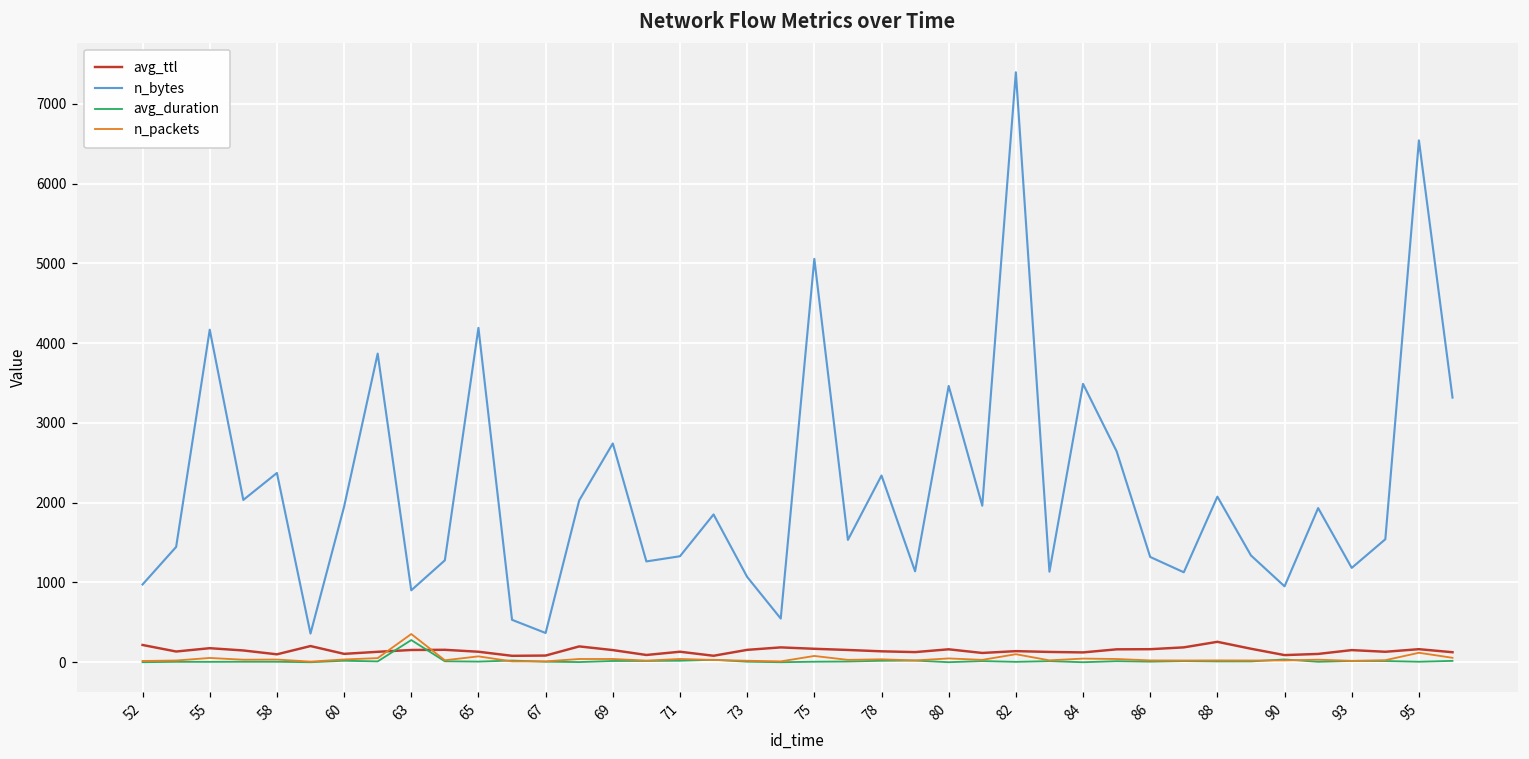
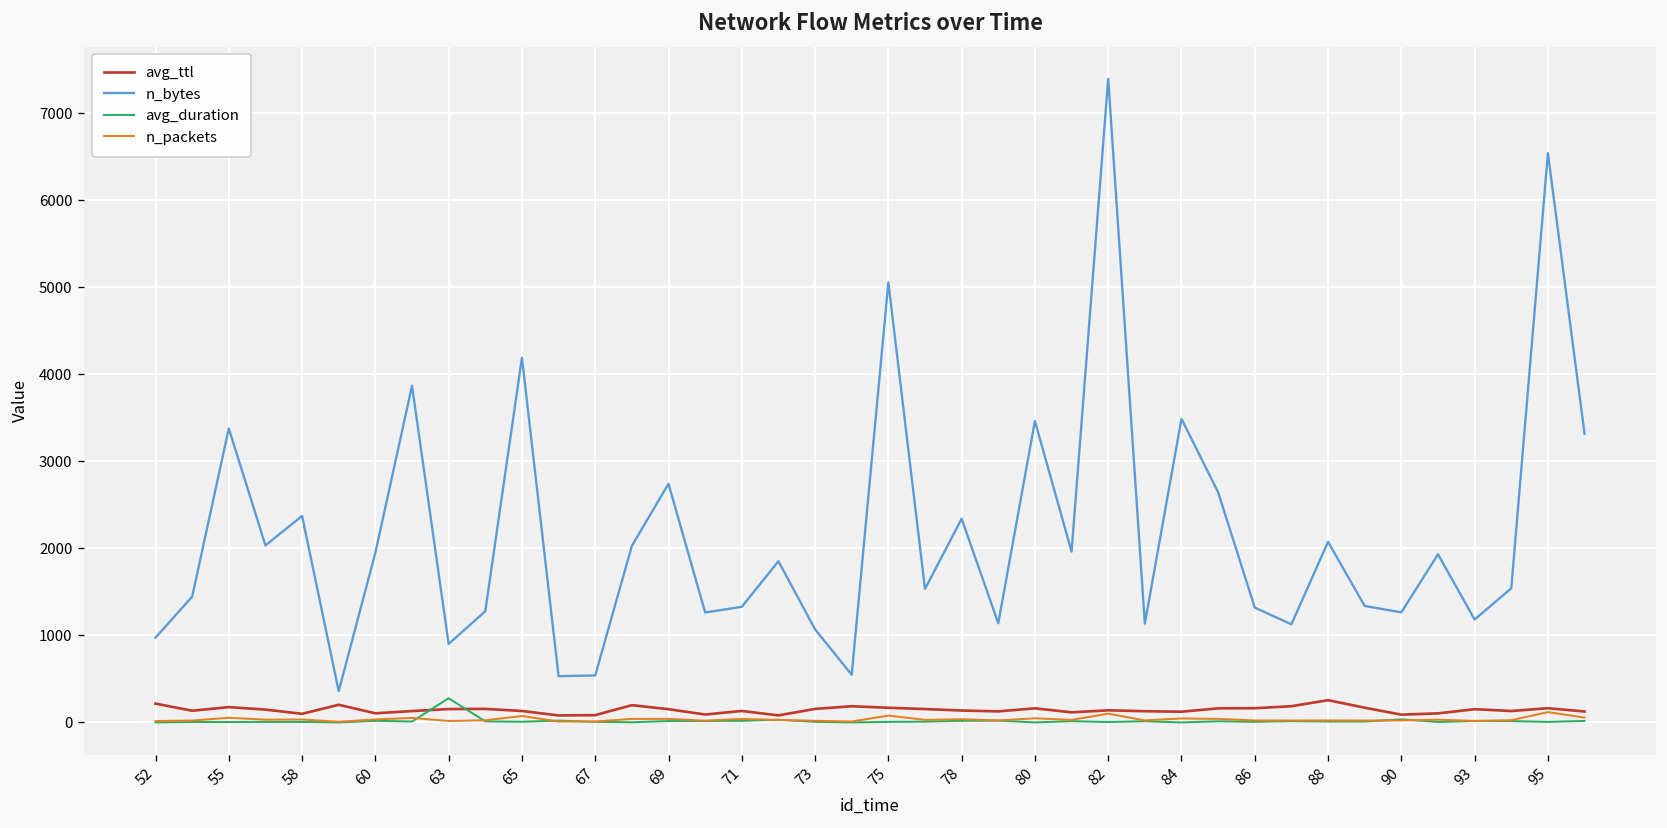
n_bytes, 55: 4200 -> 3400
n_packets, 63: 400 -> 0
n_bytes, 67: 400 -> 500
n_bytes, 90: 1000 -> 1300
